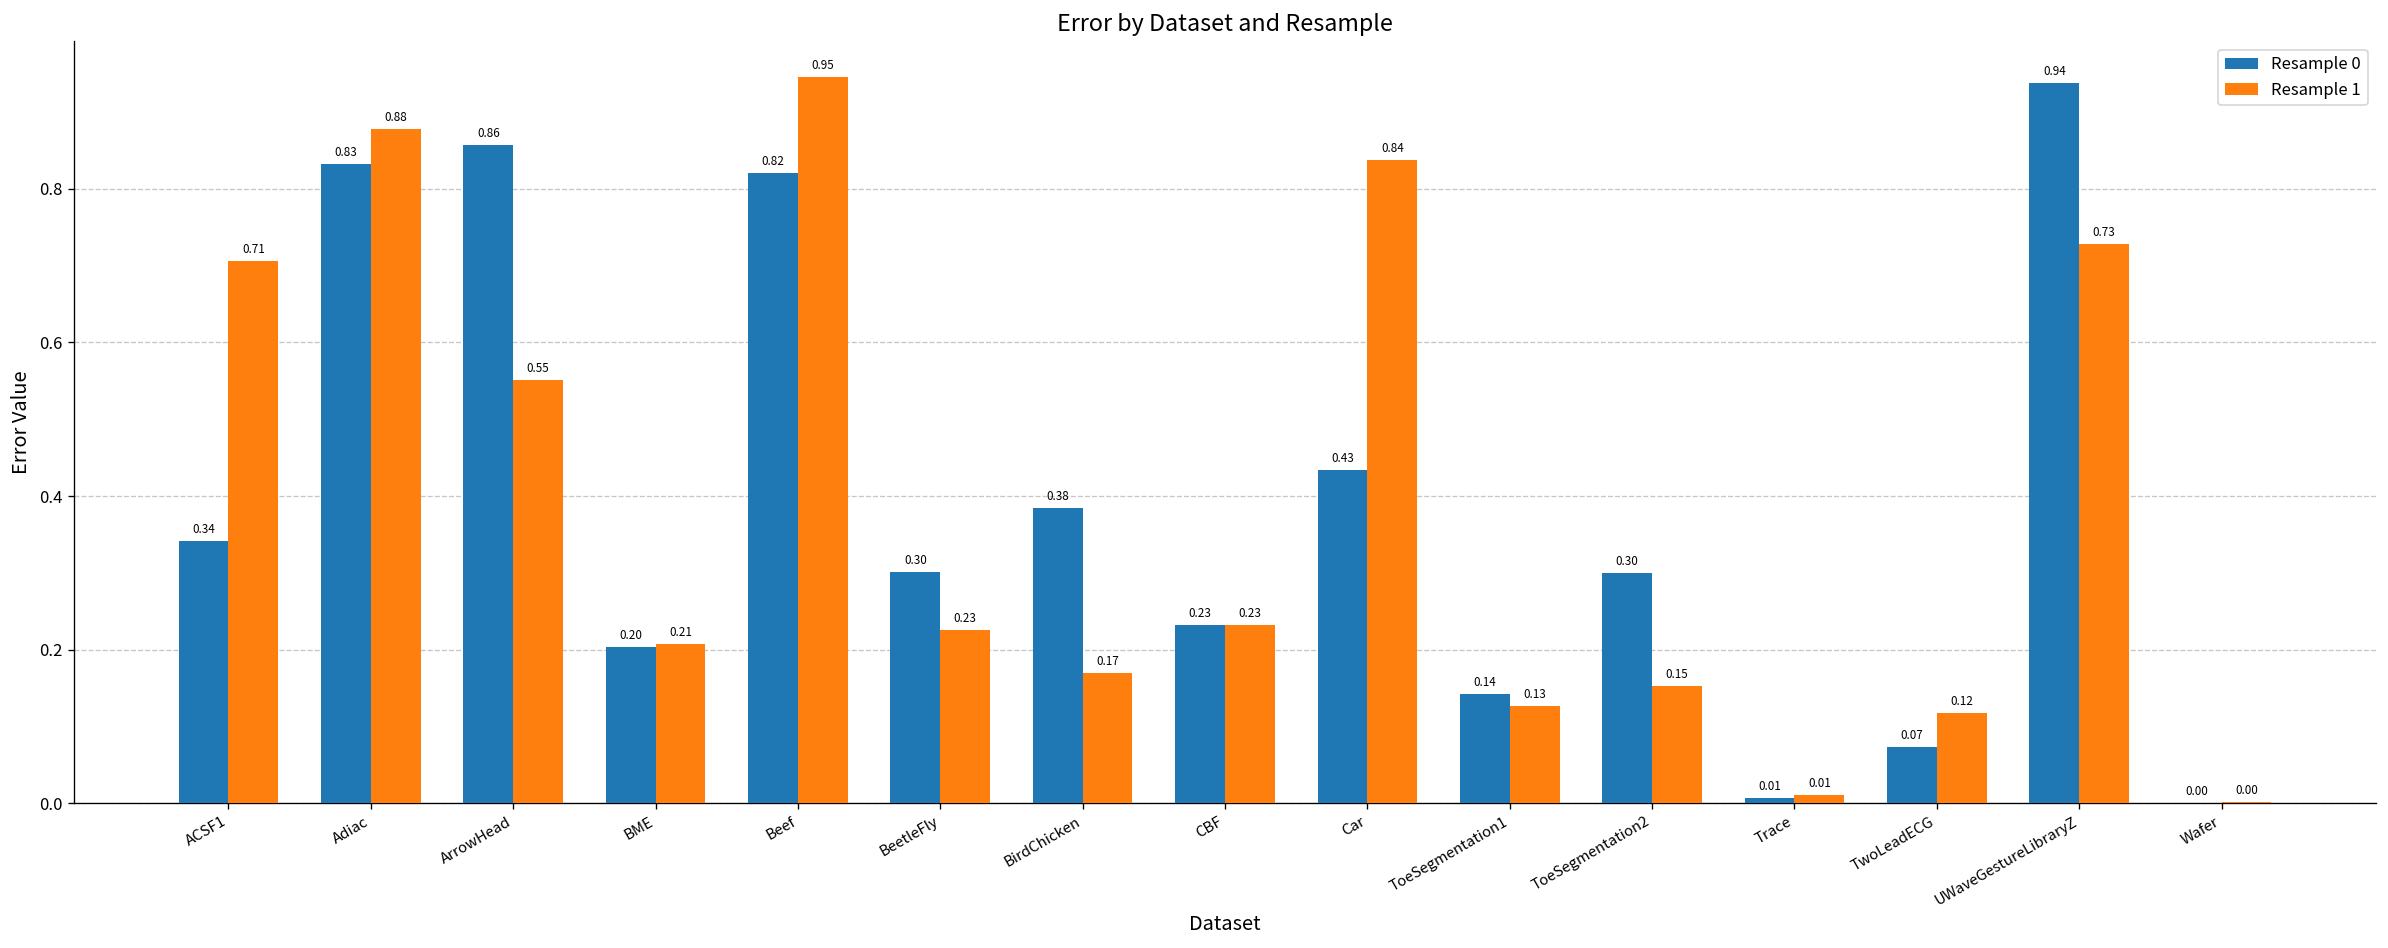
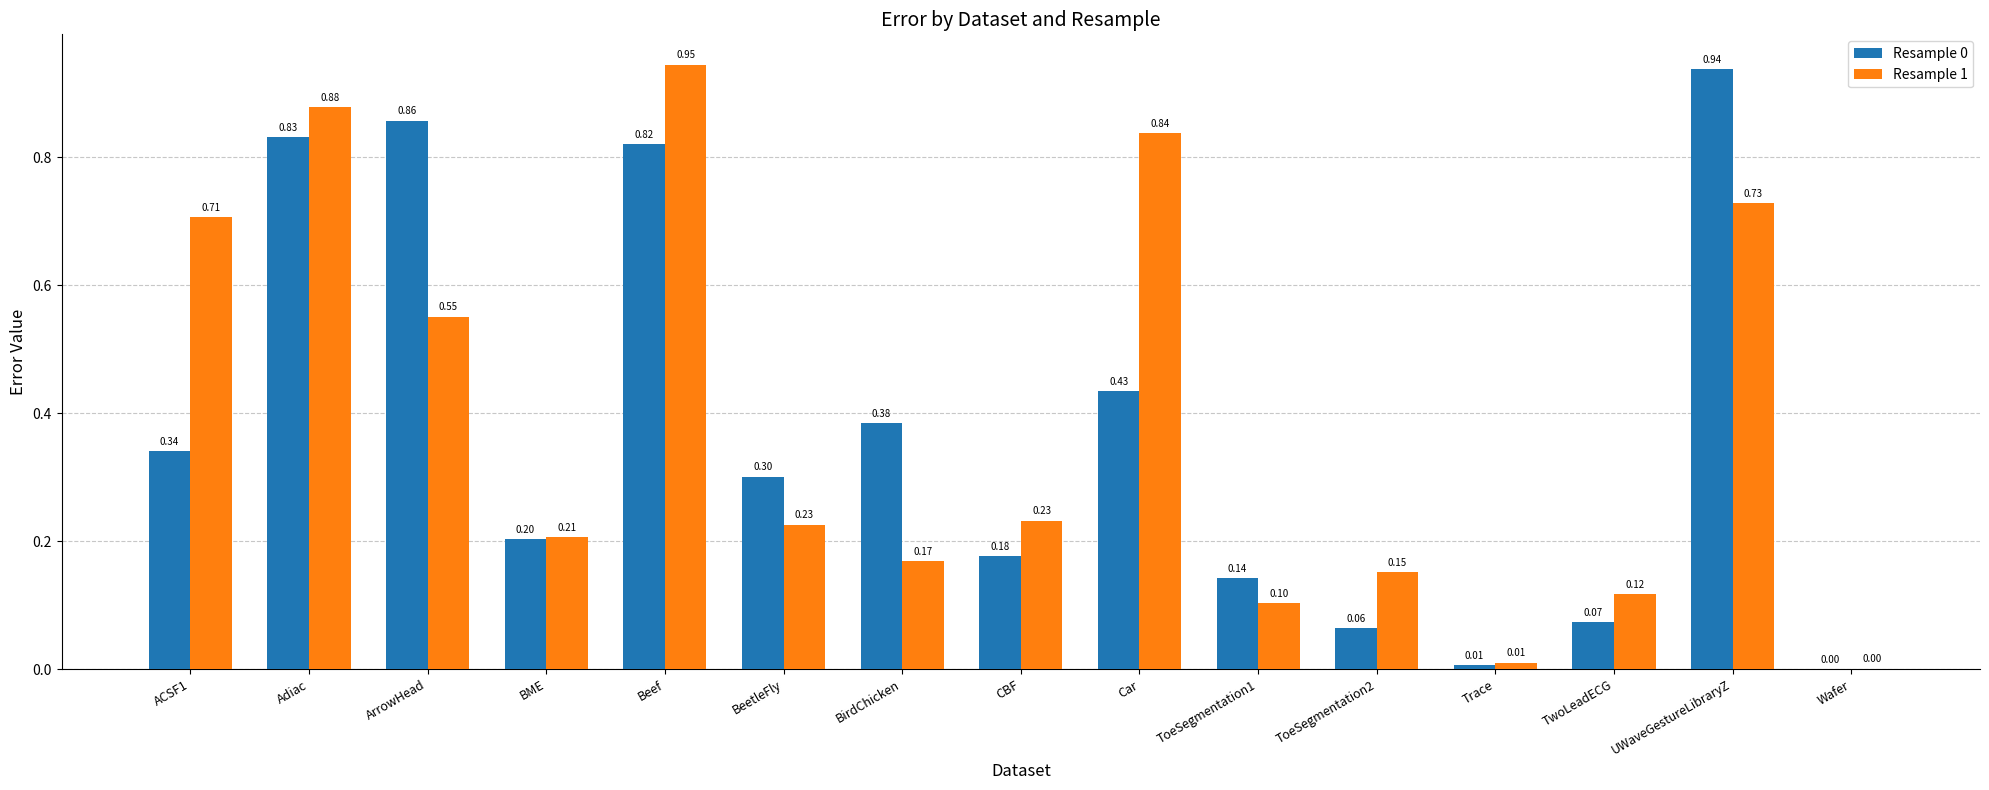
Resample 0, CBF: 0.23 -> 0.18
Resample 1, ToeSegmentation1: 0.13 -> 0.10
Resample 0, ToeSegmentation2: 0.30 -> 0.06
